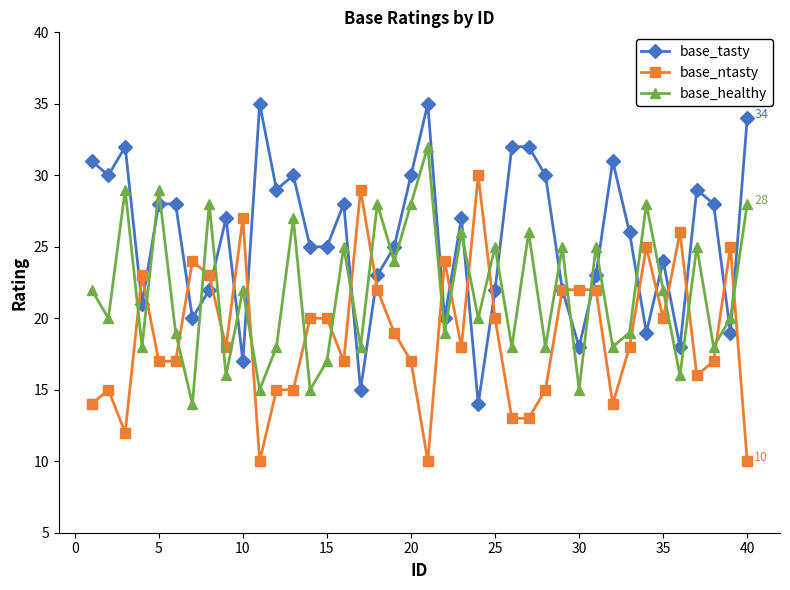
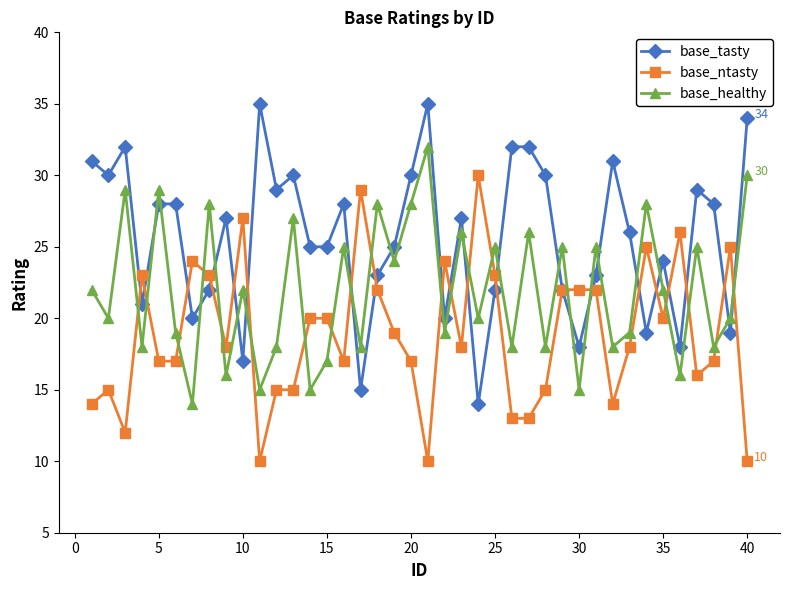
base_ntasty, 25: 20 -> 23
base_healthy, 40: 28 -> 30
